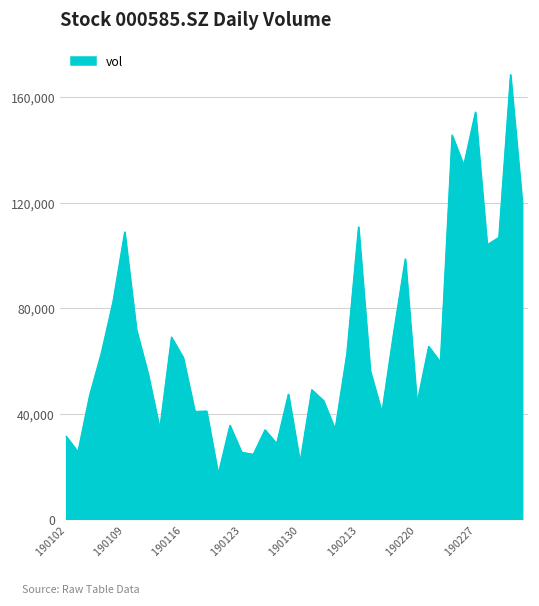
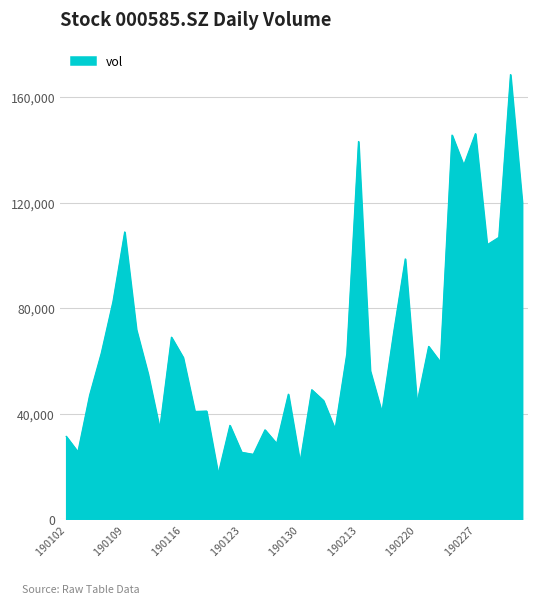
190213: 111,000 -> 143,000
190227: 154,000 -> 146,000
